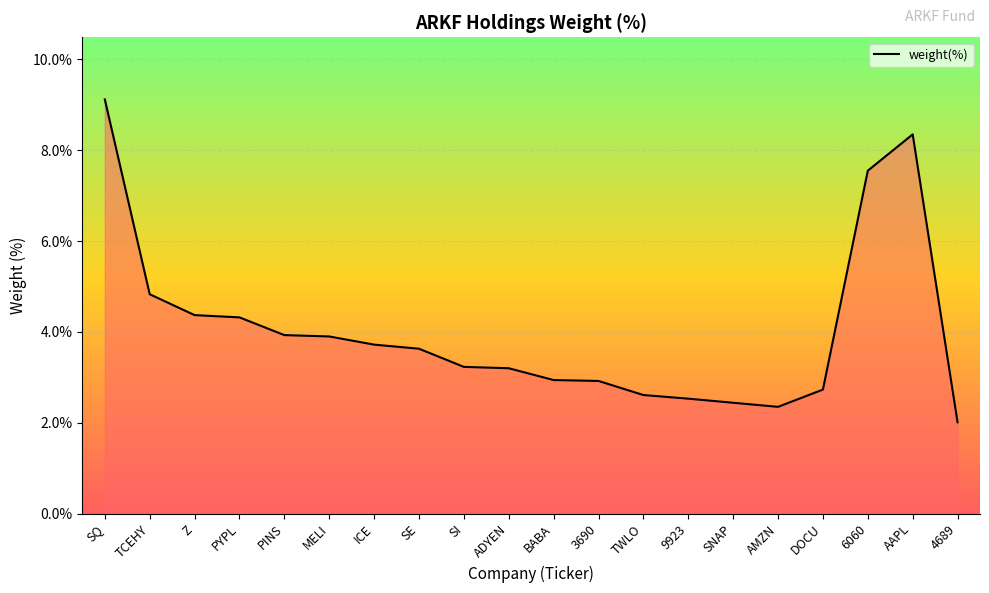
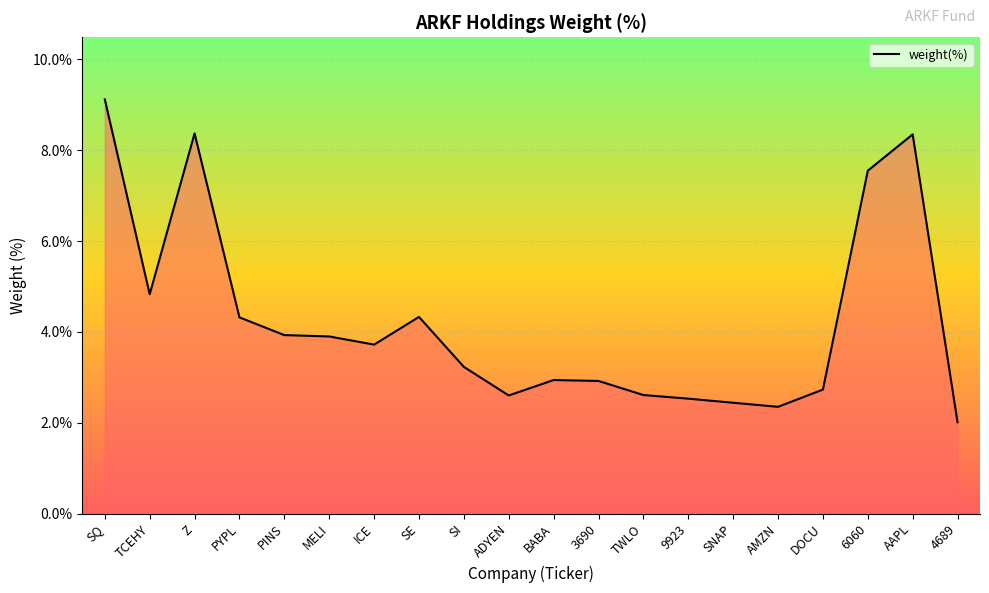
Z: 4.4% -> 8.4%
SE: 3.6% -> 4.3%
ADYEN: 3.2% -> 2.6%
